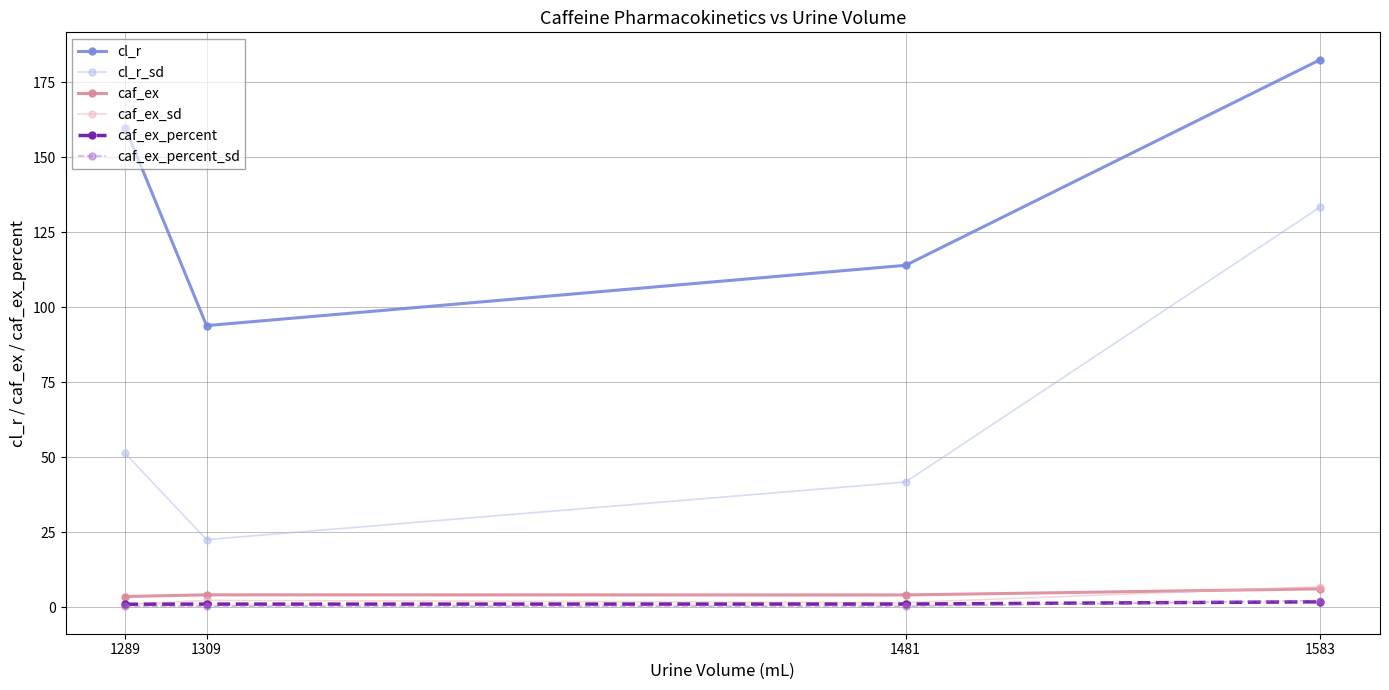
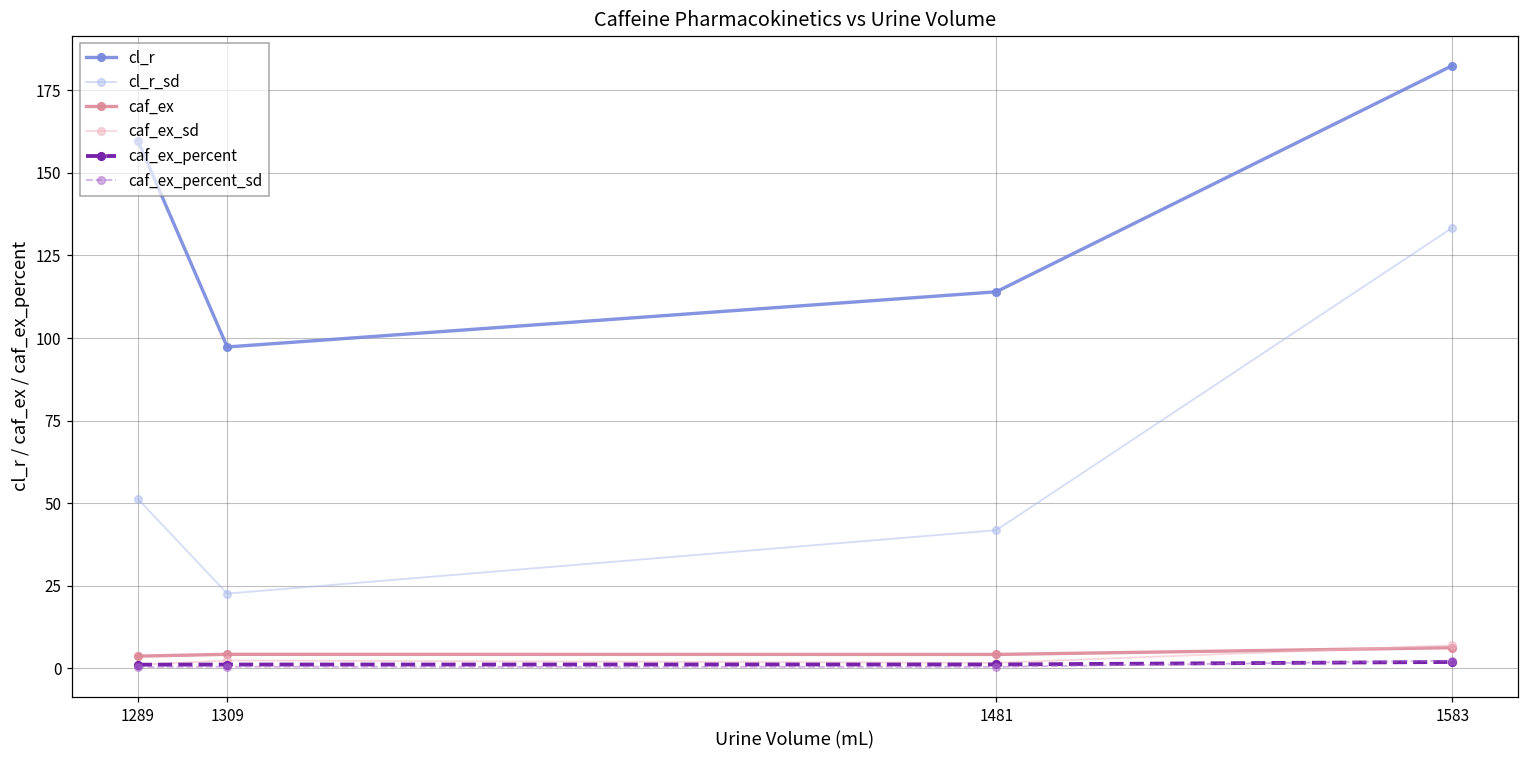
cl_r, 1309: 94 -> 97
